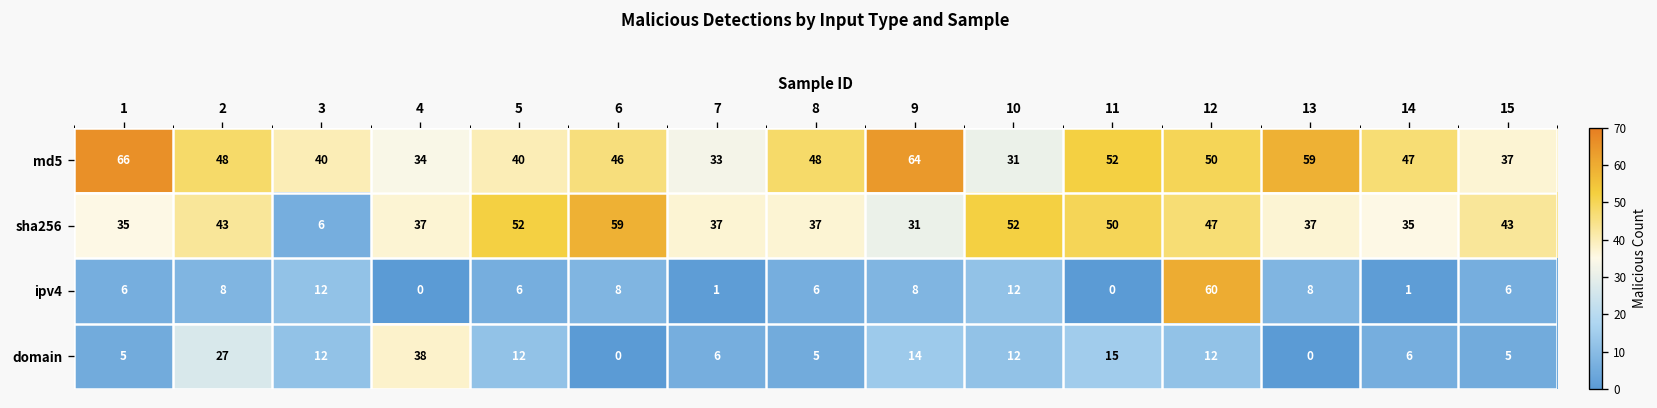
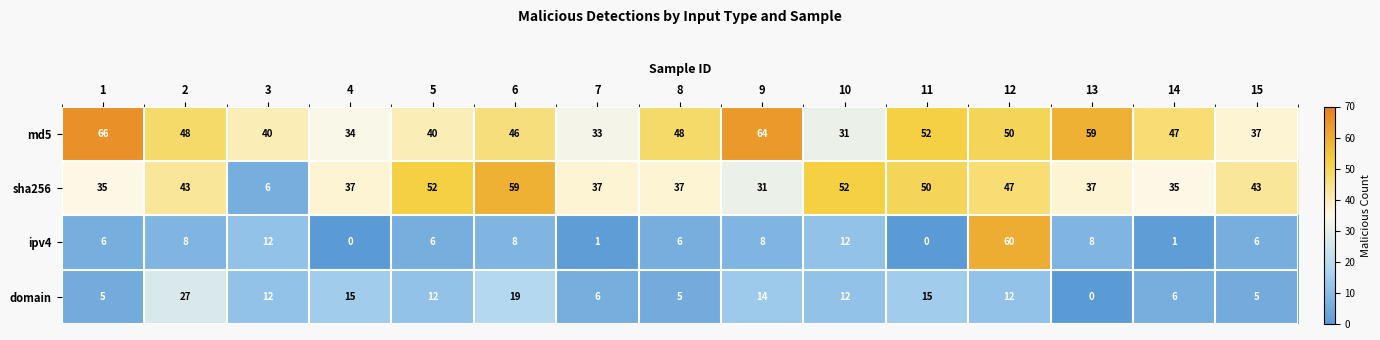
domain, 4: 38 -> 15
domain, 6: 0 -> 19
